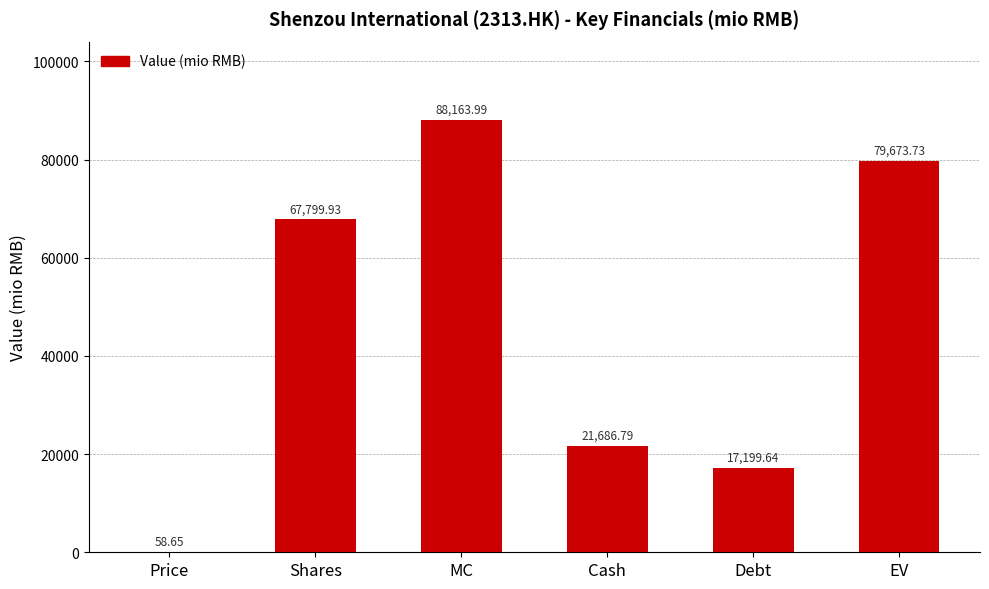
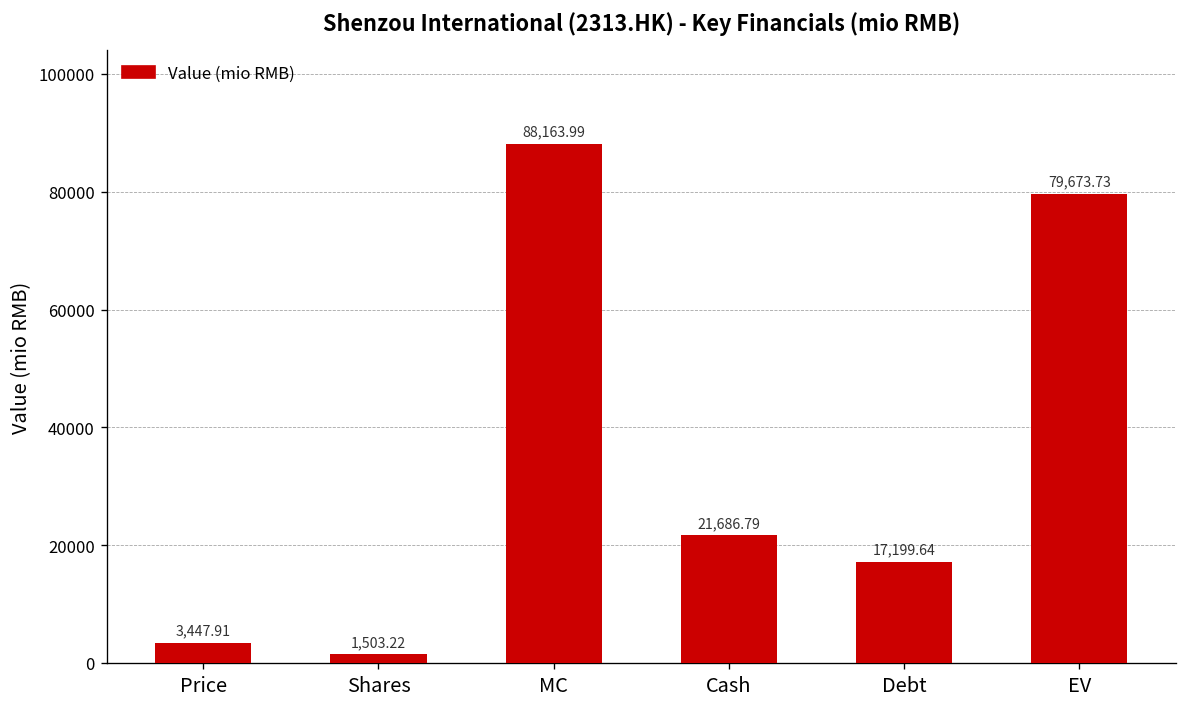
Price: 58.65 -> 3,447.91
Shares: 67,799.93 -> 1,503.22
